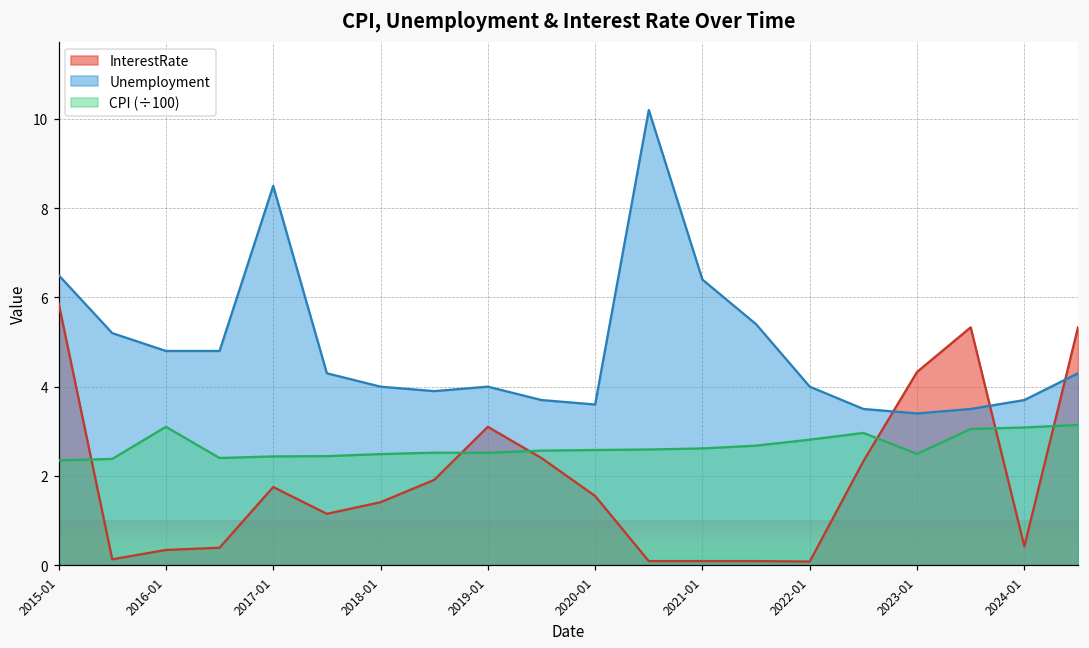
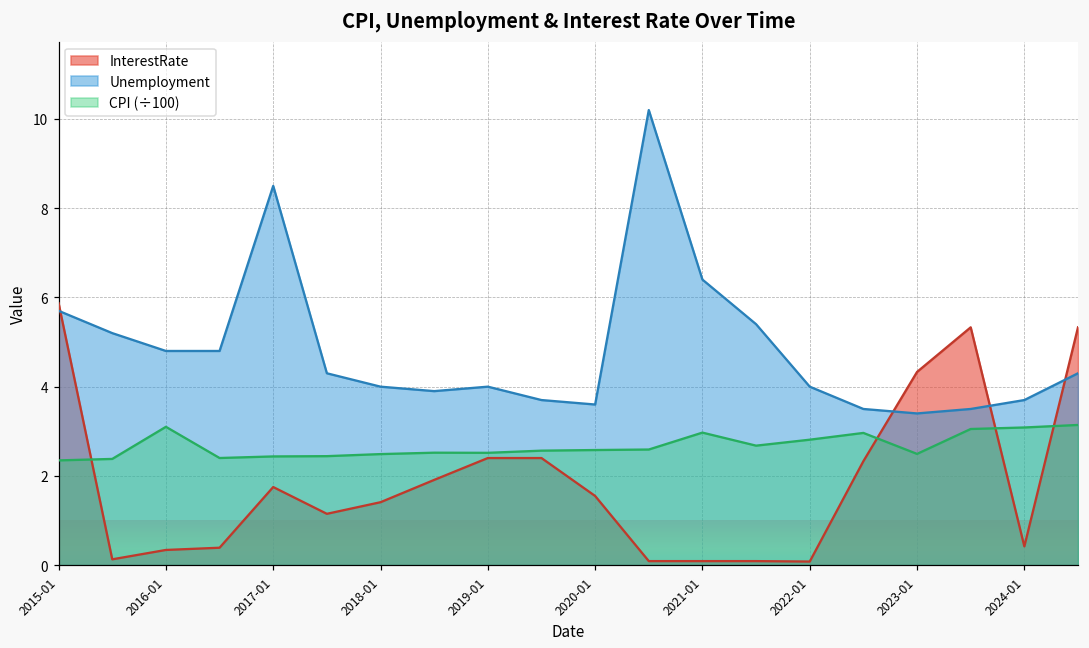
Unemployment, 2015-01: 6.5 -> 5.7
InterestRate, 2019-01: 3.1 -> 2.4
CPI (÷100), 2021-01: 2.6 -> 3.0
